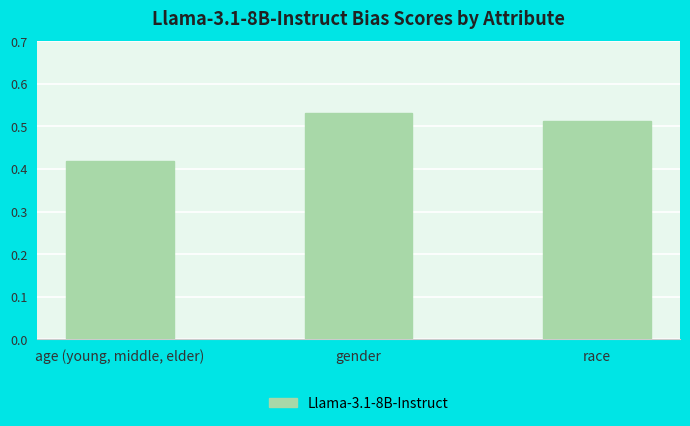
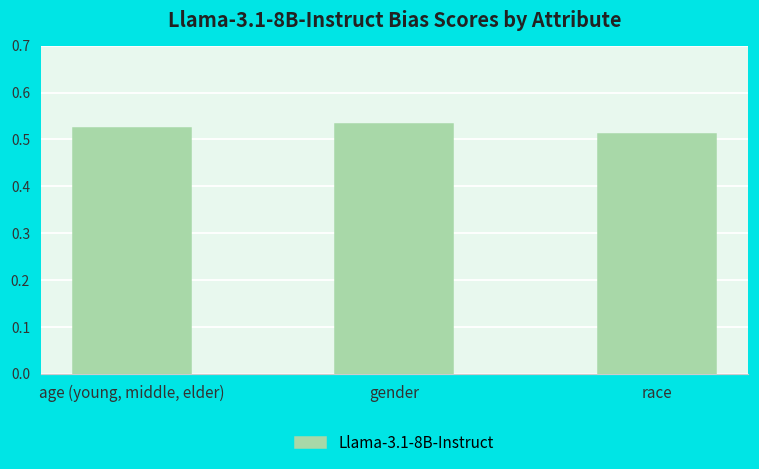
age (young, middle, elder): 0.42 -> 0.52
